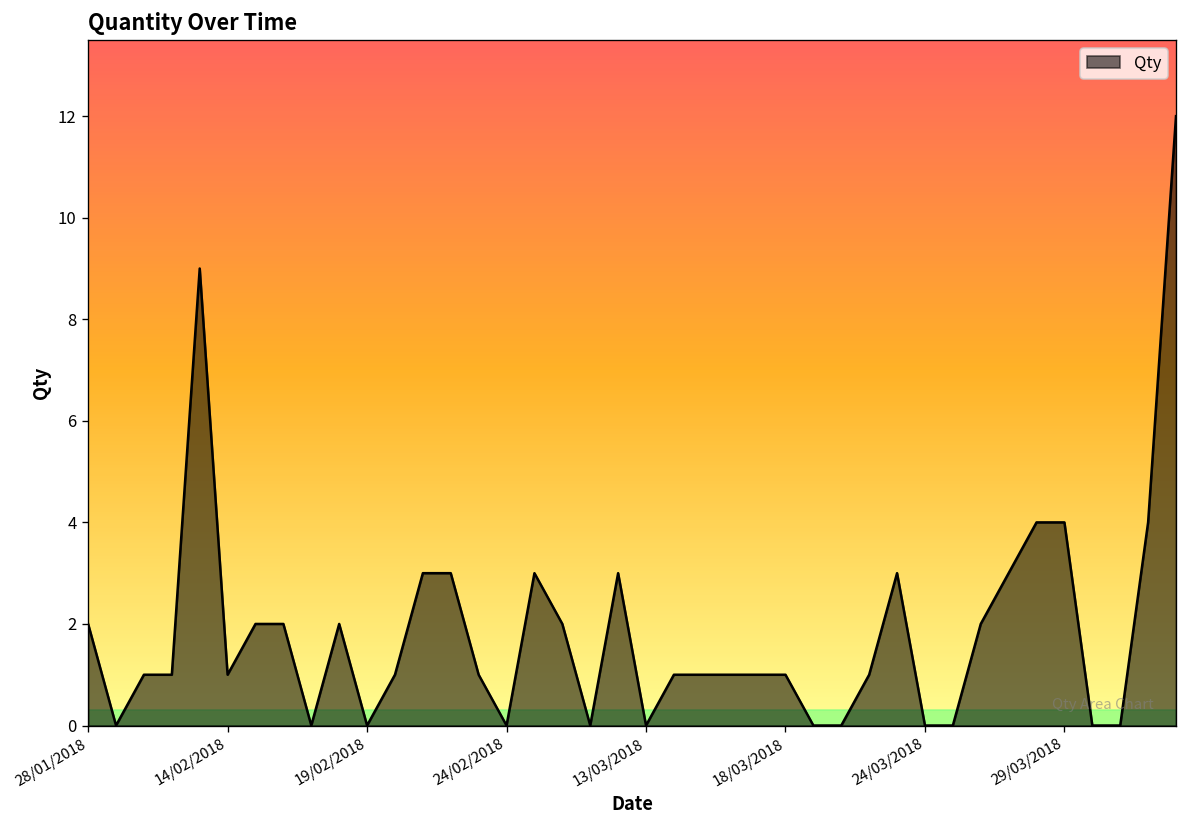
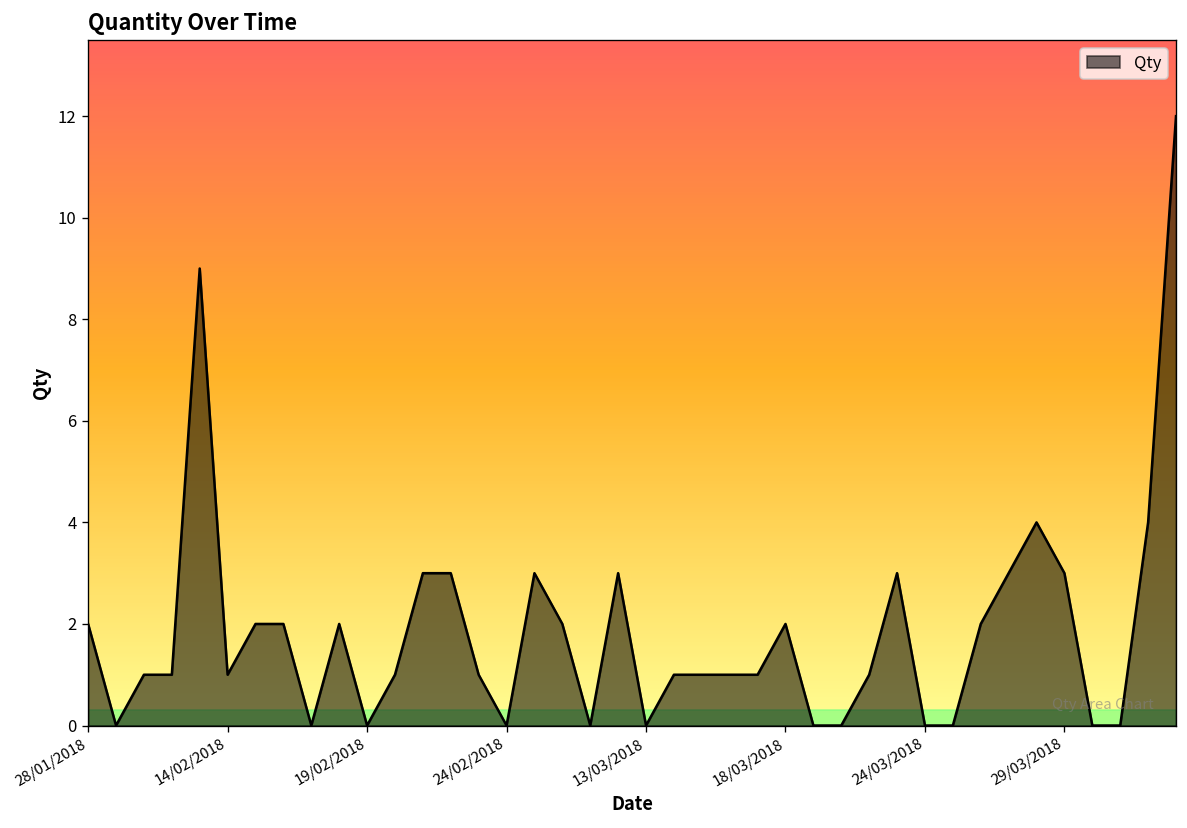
Qty, 18/03/2018: 1 -> 2
Qty, 29/03/2018: 4 -> 3
